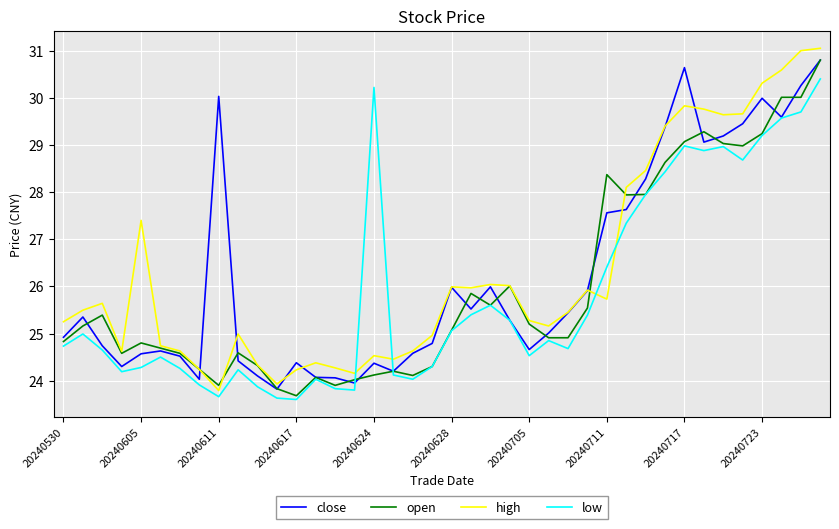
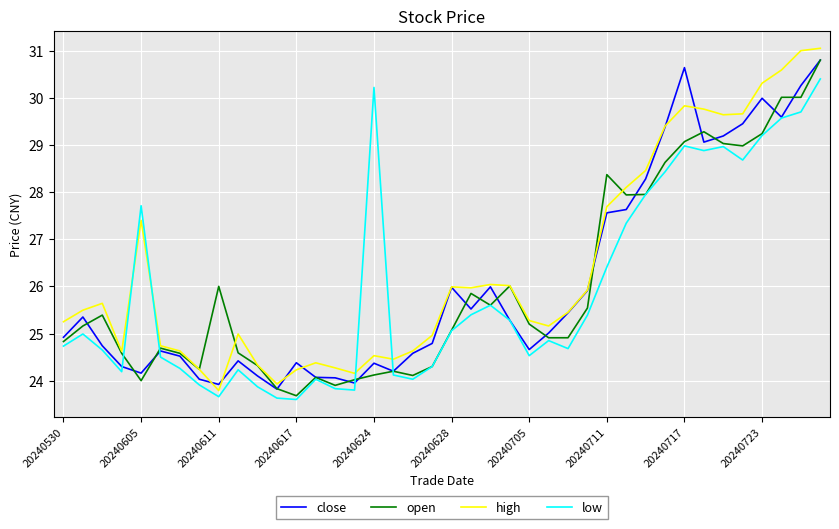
close, 20240605: 24.6 -> 24.2
open, 20240605: 24.8 -> 24.0
low, 20240605: 24.3 -> 27.7
close, 20240611: 30.0 -> 23.9
open, 20240611: 23.9 -> 26.0
high, 20240711: 25.7 -> 27.7
